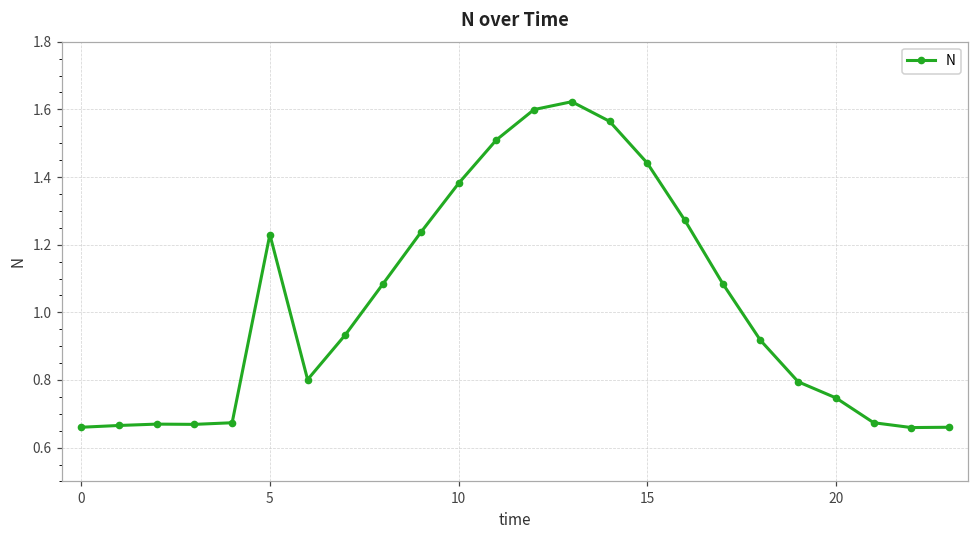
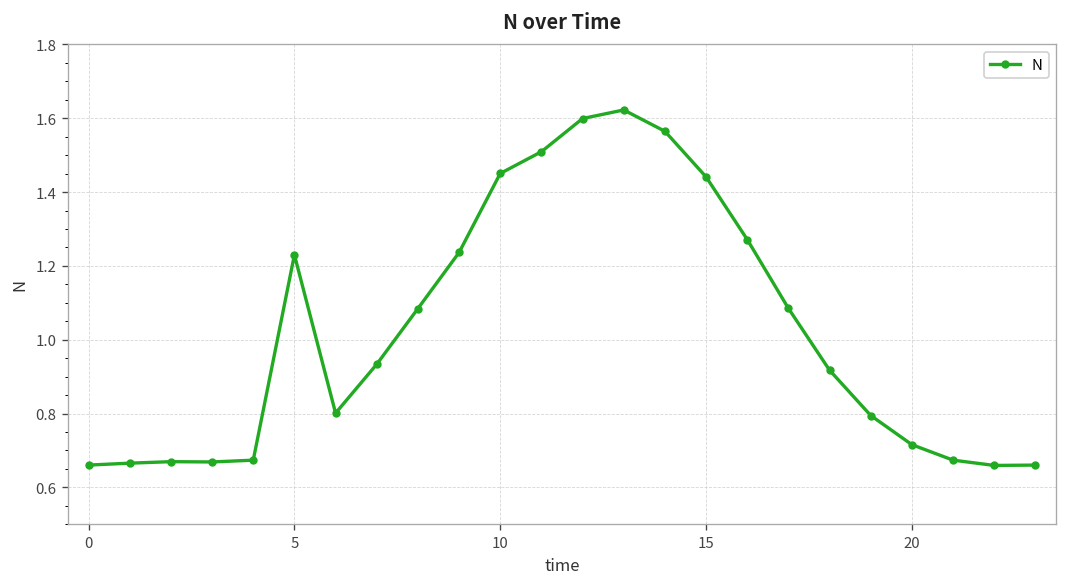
10: 1.38 -> 1.45
20: 0.75 -> 0.72
